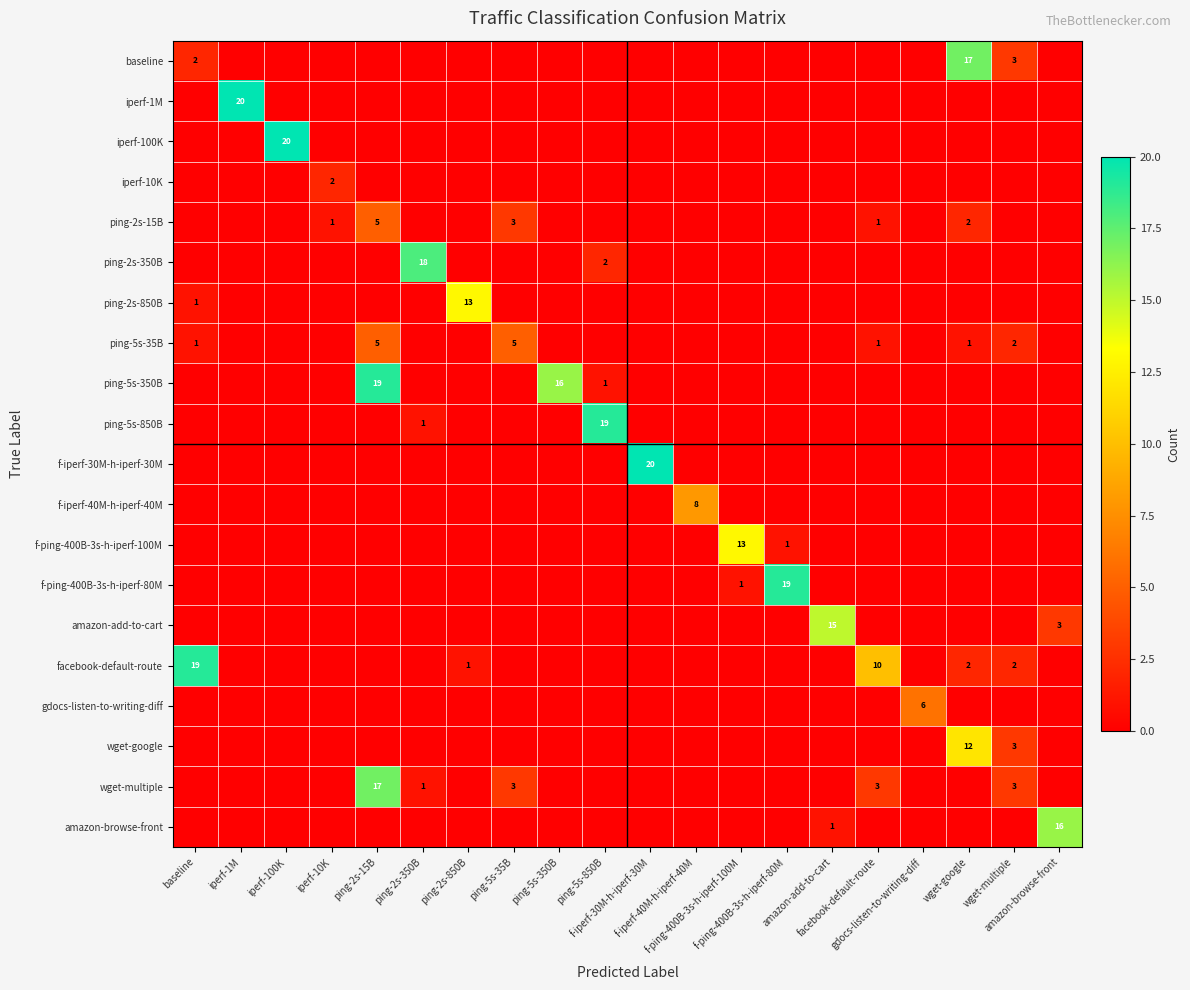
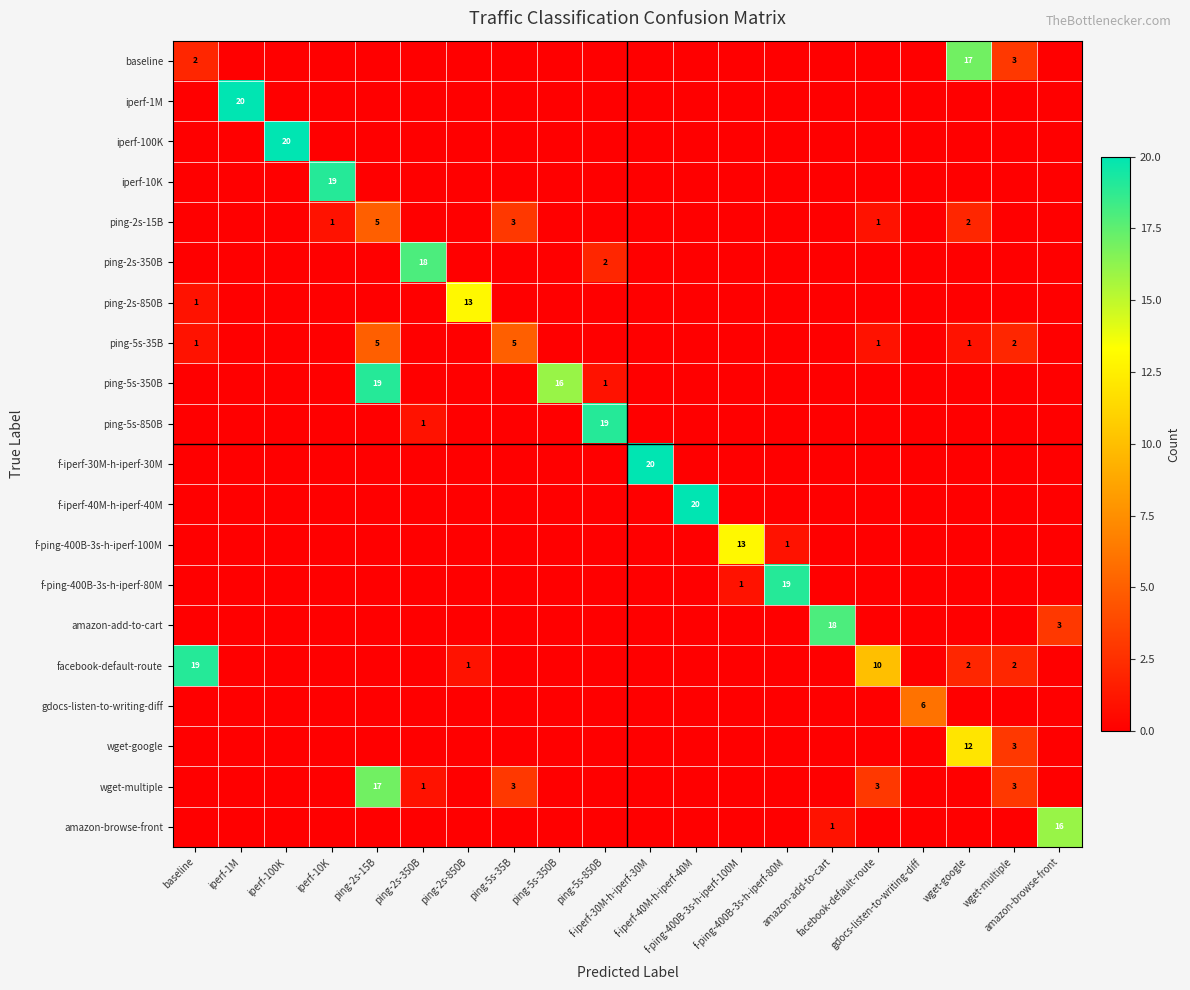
iperf-10K, iperf-10K: 2 -> 19
f-iperf-40M-h-iperf-40M, f-iperf-40M-h-iperf-40M: 8 -> 20
amazon-add-to-cart, amazon-add-to-cart: 15 -> 18
